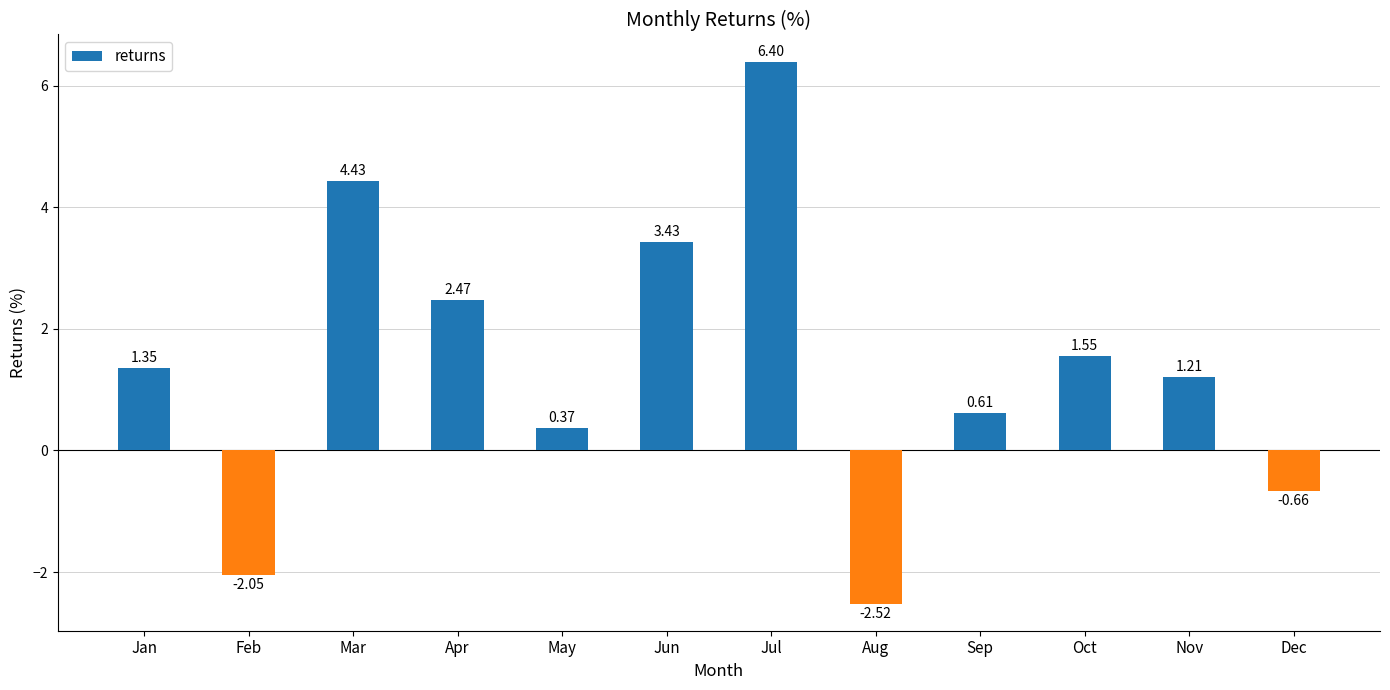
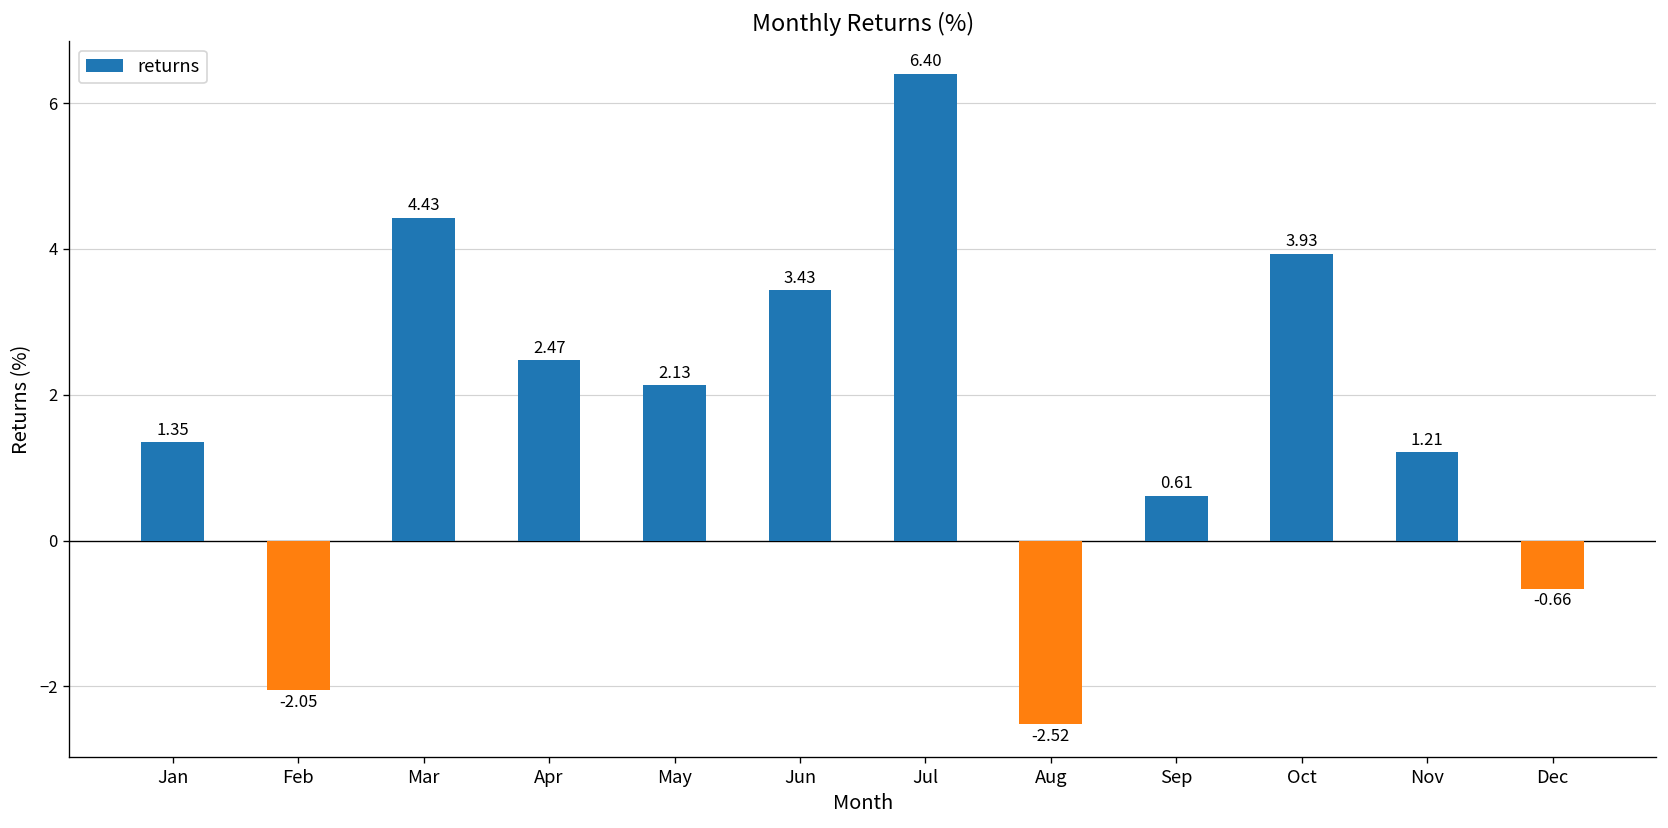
May: 0.37 -> 2.13
Oct: 1.55 -> 3.93
